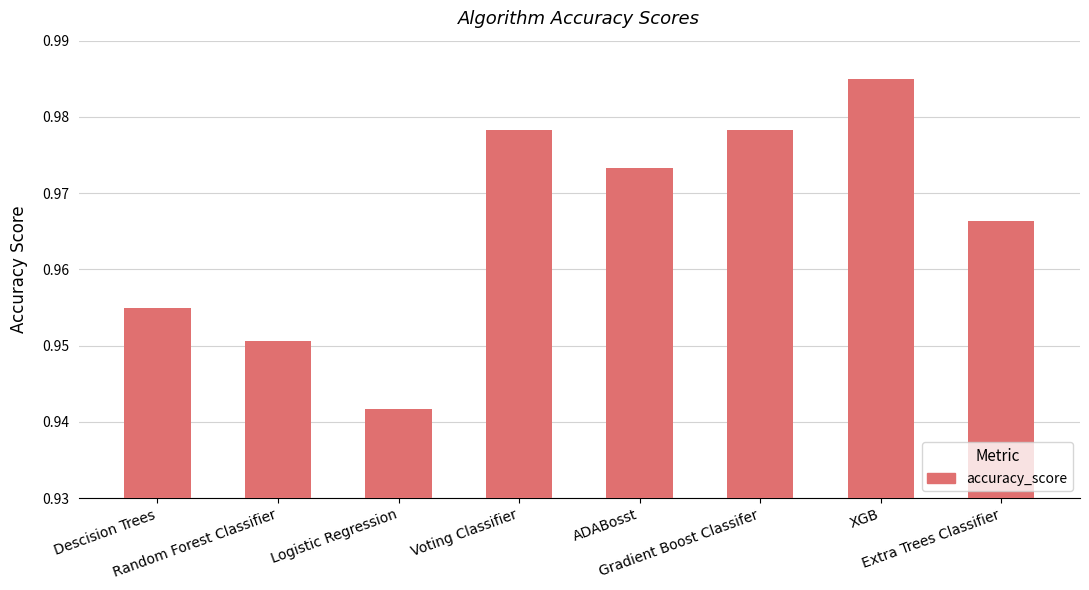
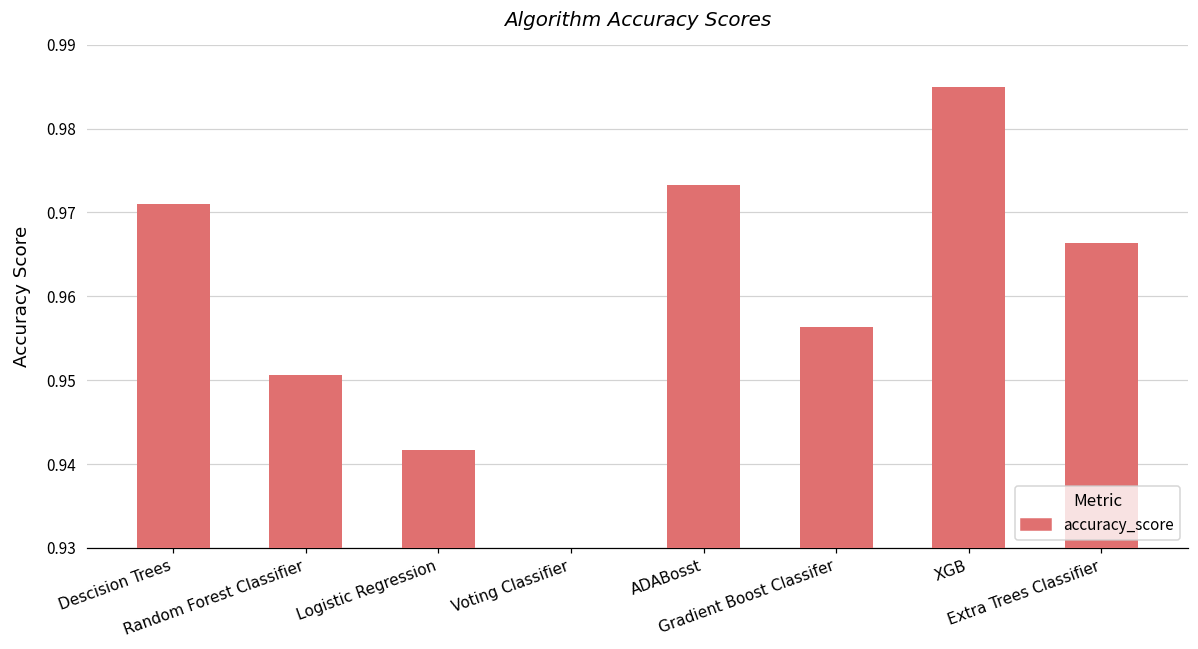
Descision Trees: 0.955 -> 0.971
Voting Classifier: 0.978 -> 0.930
Gradient Boost Classifer: 0.978 -> 0.956
